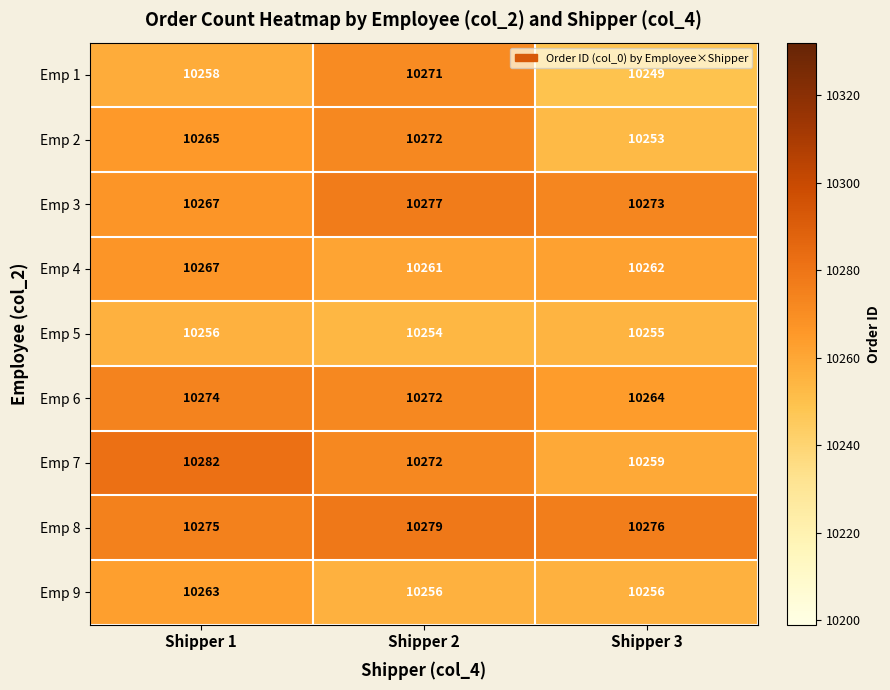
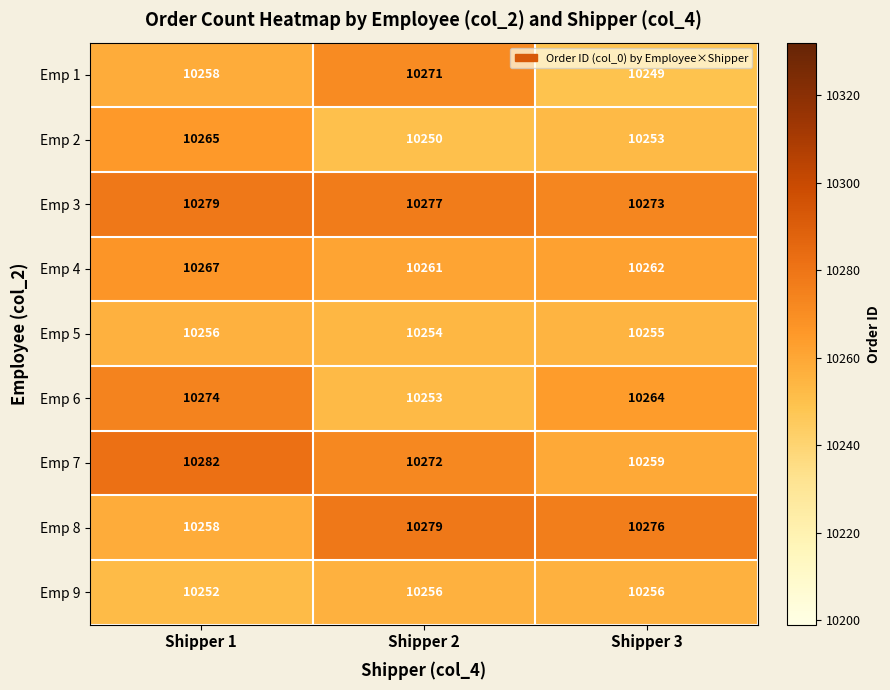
Emp 2, Shipper 2: 10272 -> 10250
Emp 3, Shipper 1: 10267 -> 10279
Emp 6, Shipper 2: 10272 -> 10253
Emp 8, Shipper 1: 10275 -> 10258
Emp 9, Shipper 1: 10263 -> 10252
